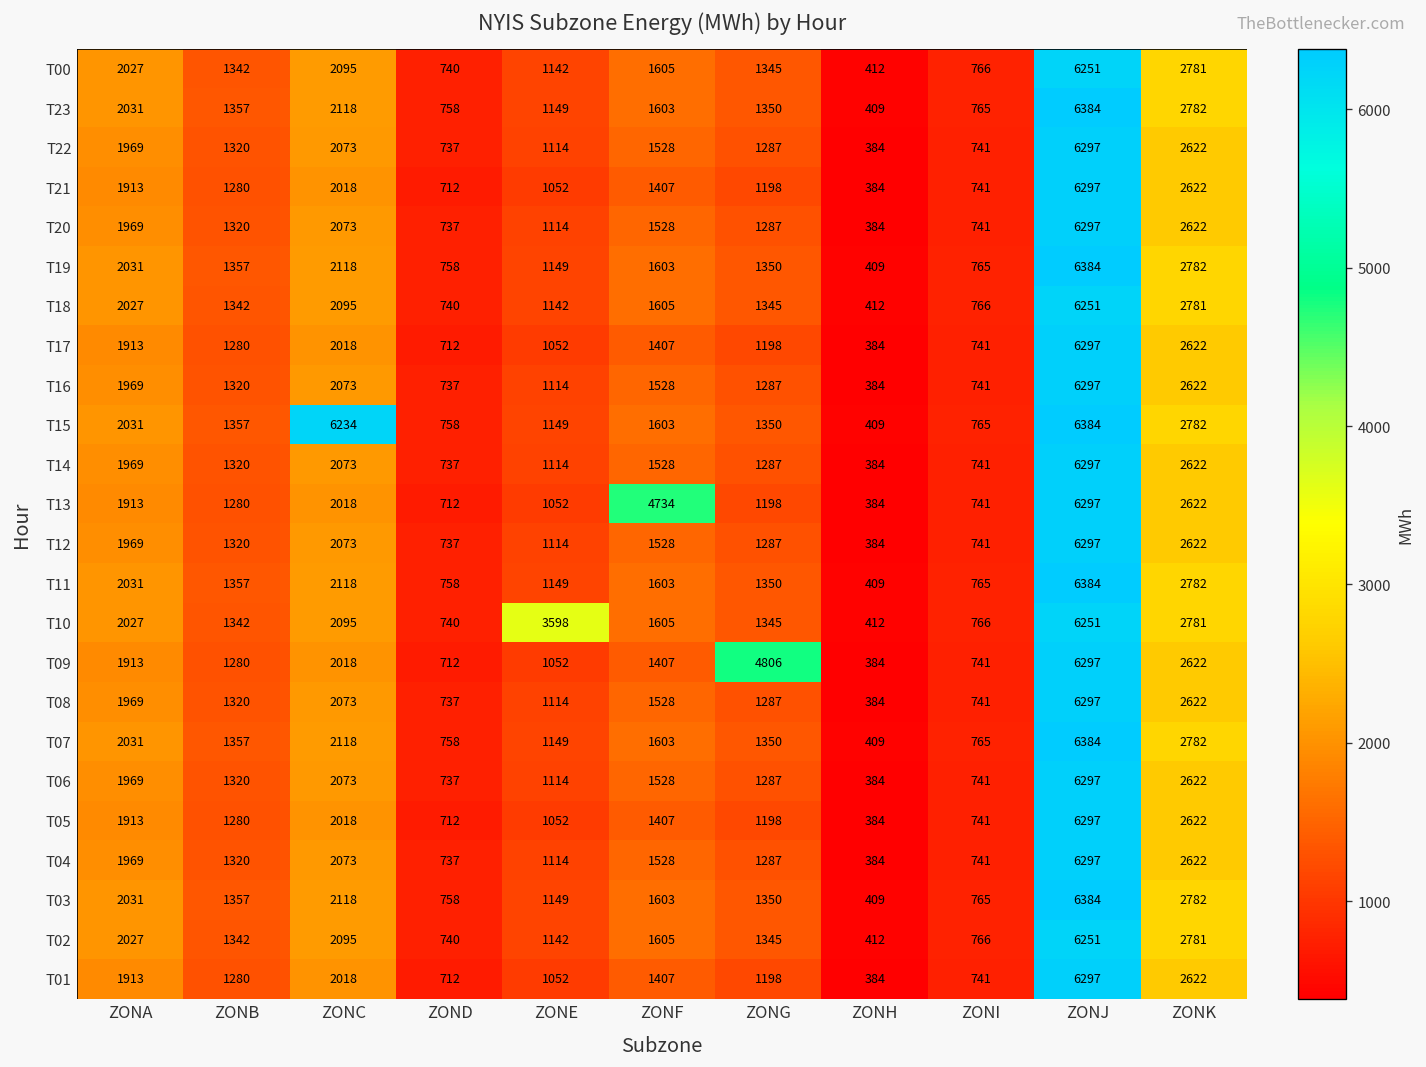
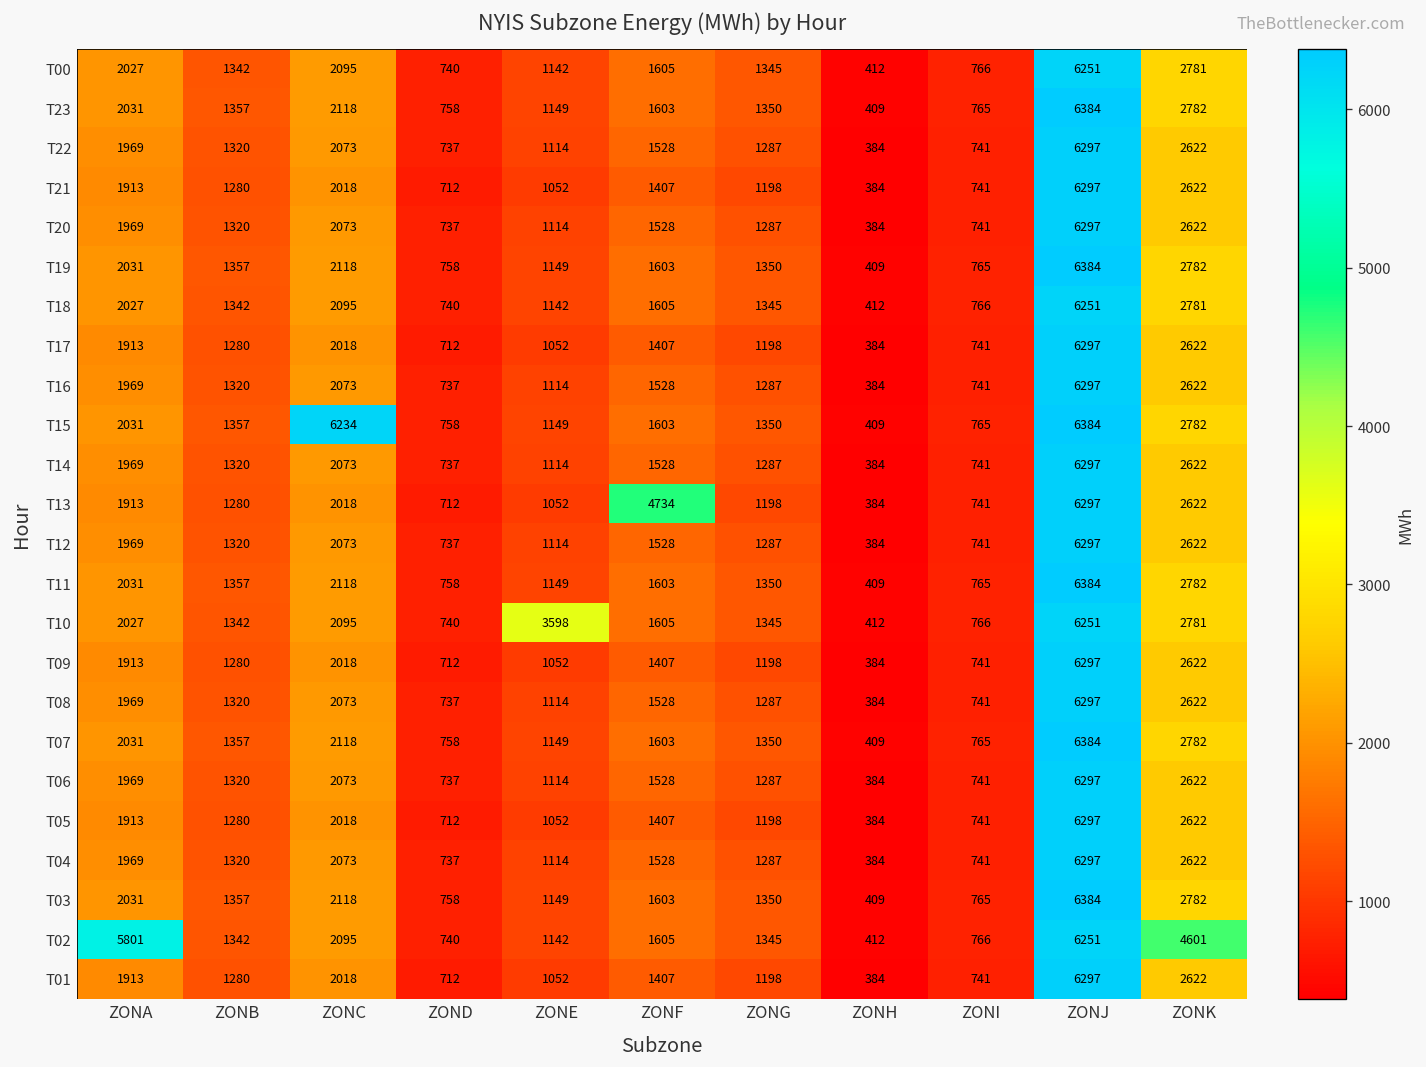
T09, ZONG: 4806 -> 1198
T02, ZONA: 2027 -> 5801
T02, ZONK: 2781 -> 4601
